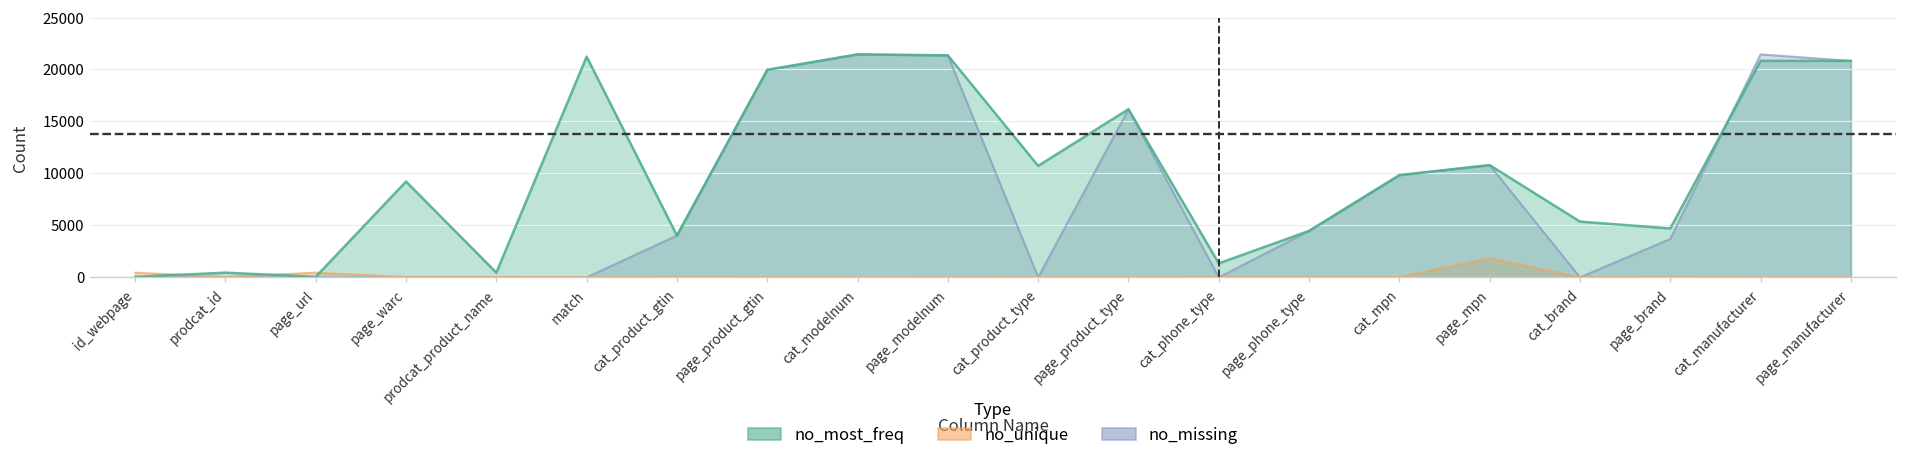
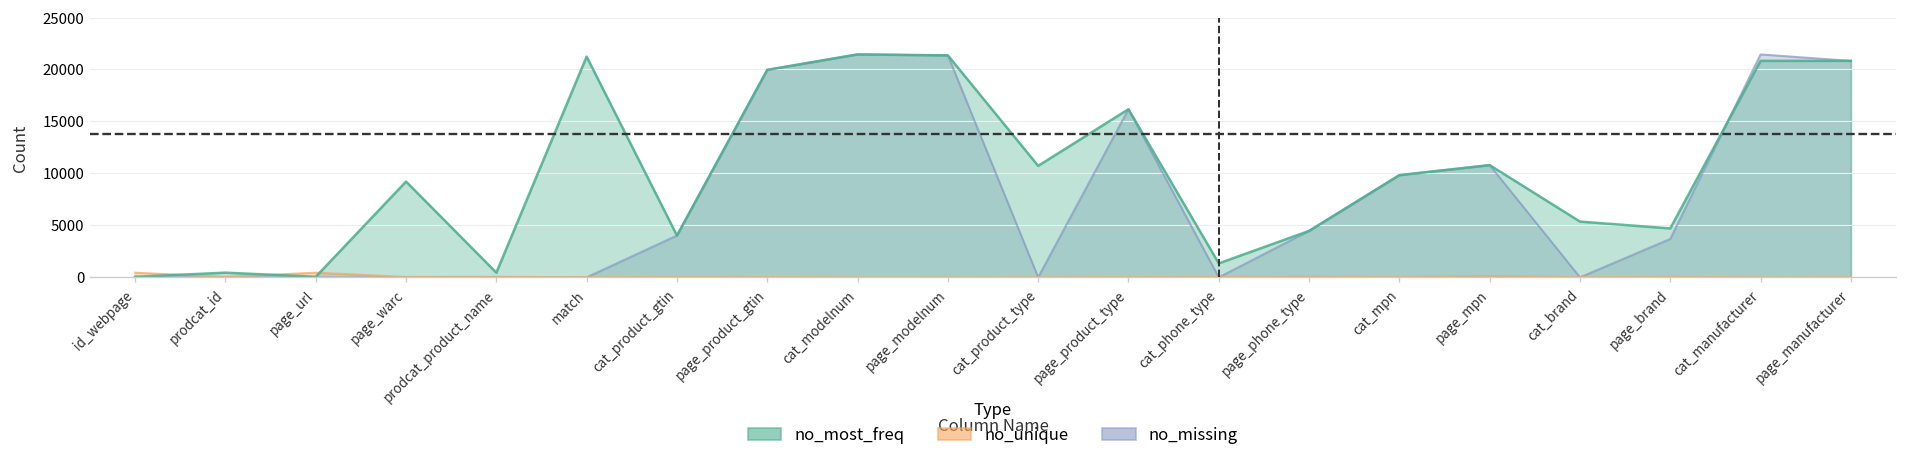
no_unique, page_mpn: 2000 -> 0
